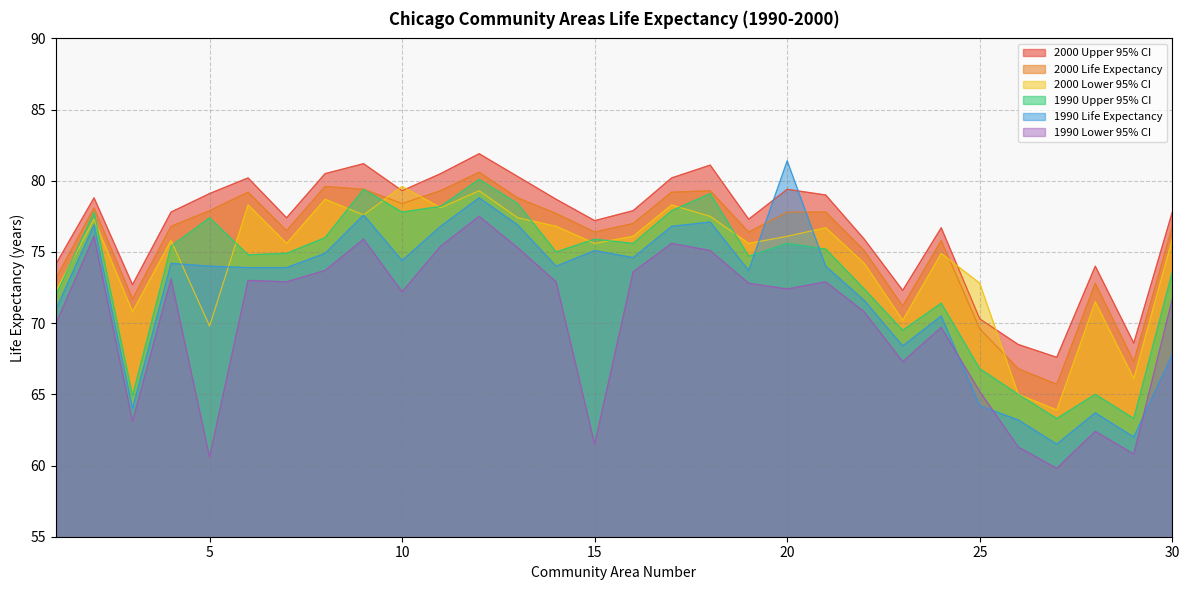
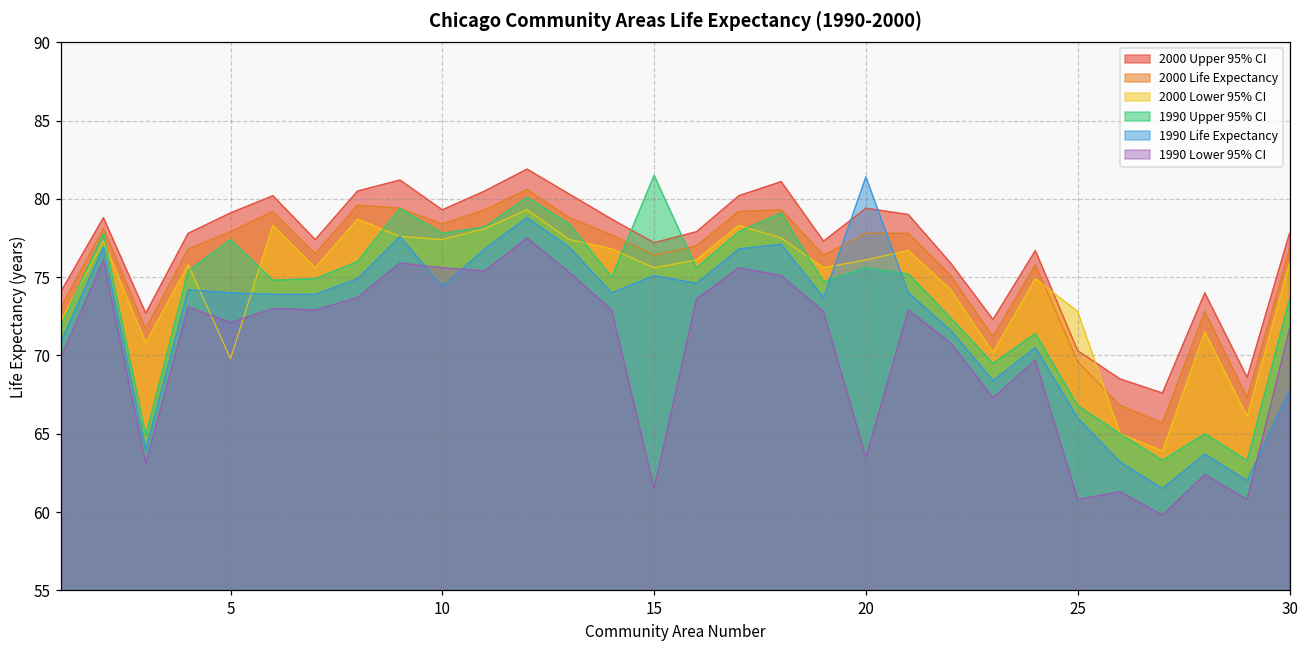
1990 Lower 95% CI, 5: 60.6 -> 72.1
2000 Lower 95% CI, 10: 79.6 -> 77.4
1990 Lower 95% CI, 10: 72.2 -> 75.6
1990 Upper 95% CI, 15: 75.9 -> 81.5
1990 Lower 95% CI, 20: 72.4 -> 63.5
1990 Life Expectancy, 25: 64.2 -> 66.0
1990 Lower 95% CI, 25: 65.2 -> 60.8
